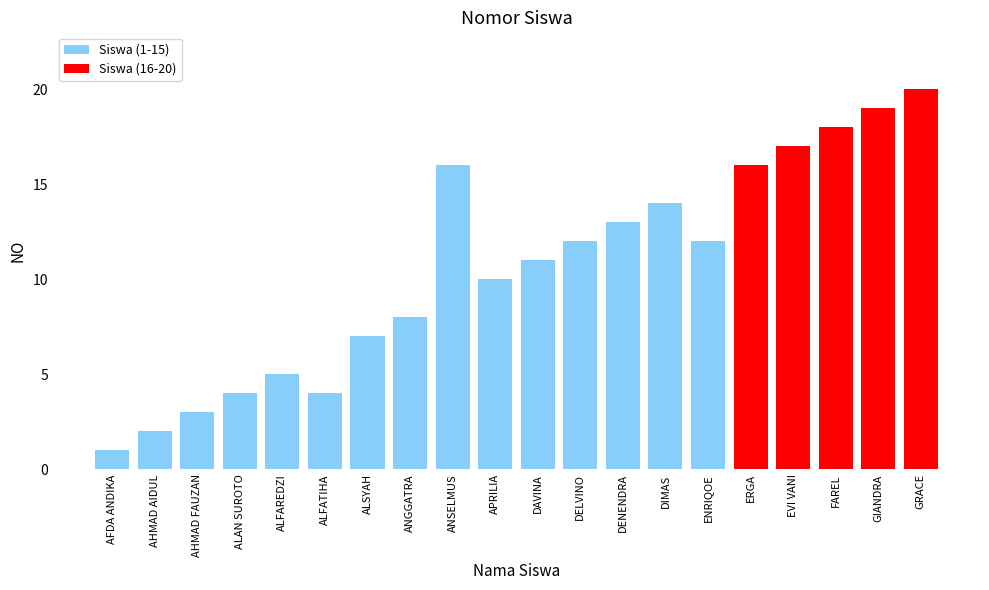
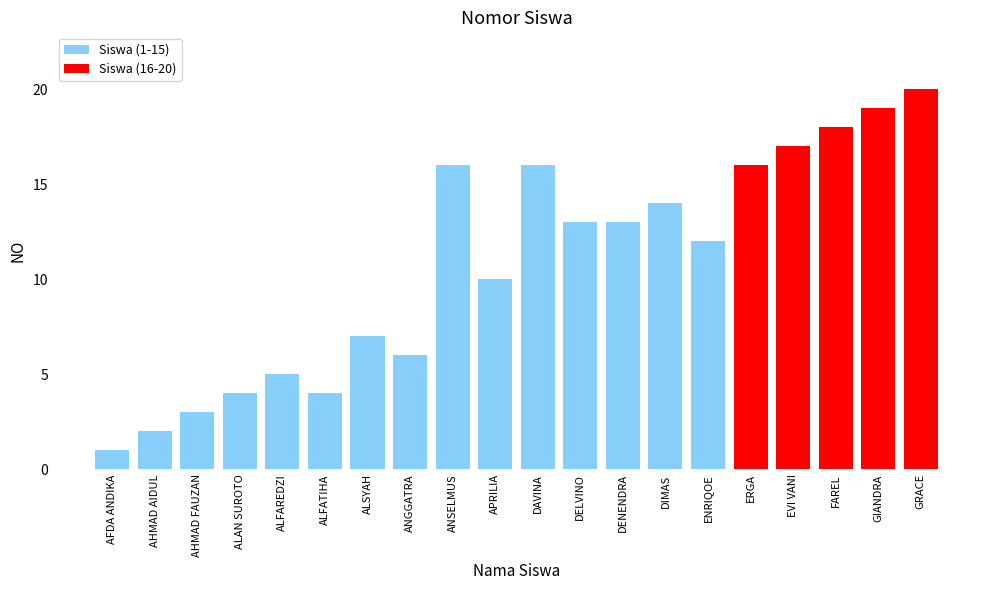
ANGGATRA: 8 -> 6
DAVINA: 11 -> 16
DELVINO: 12 -> 13
